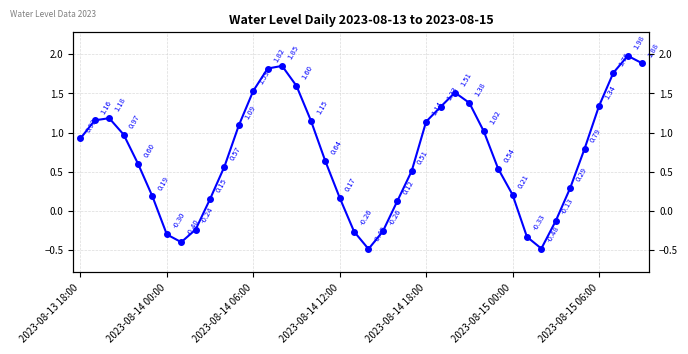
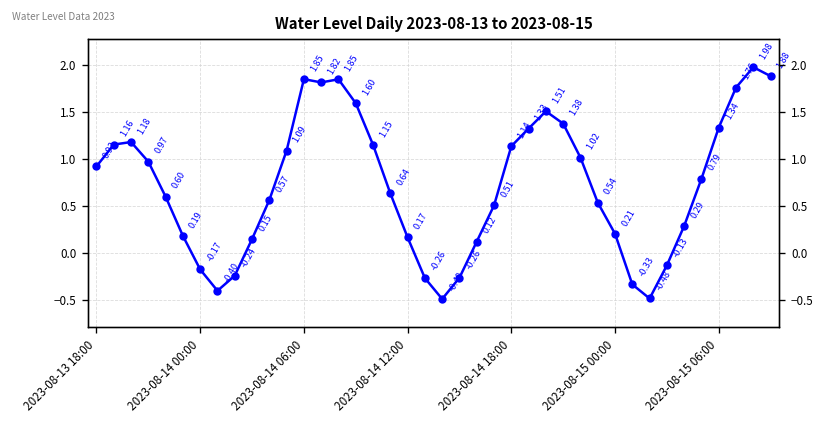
2023-08-14 00:00: -0.30 -> -0.17
2023-08-14 06:00: 1.53 -> 1.85
